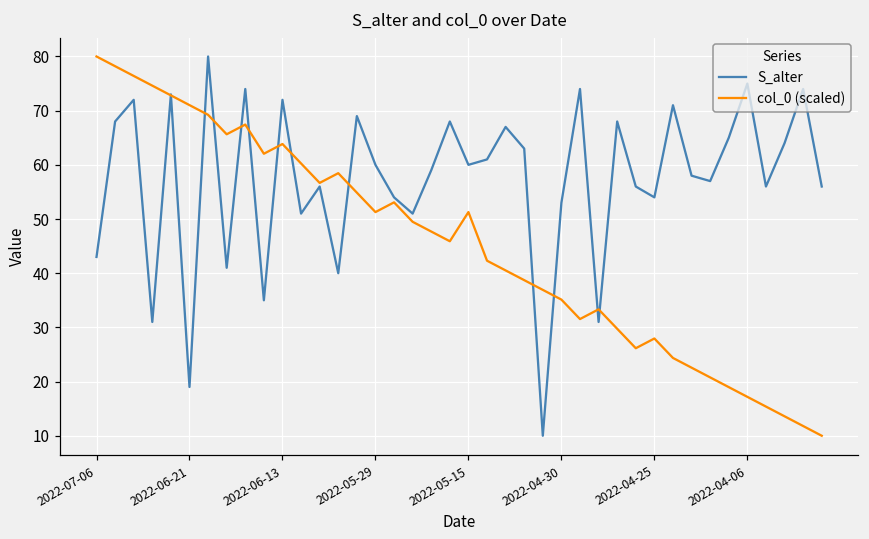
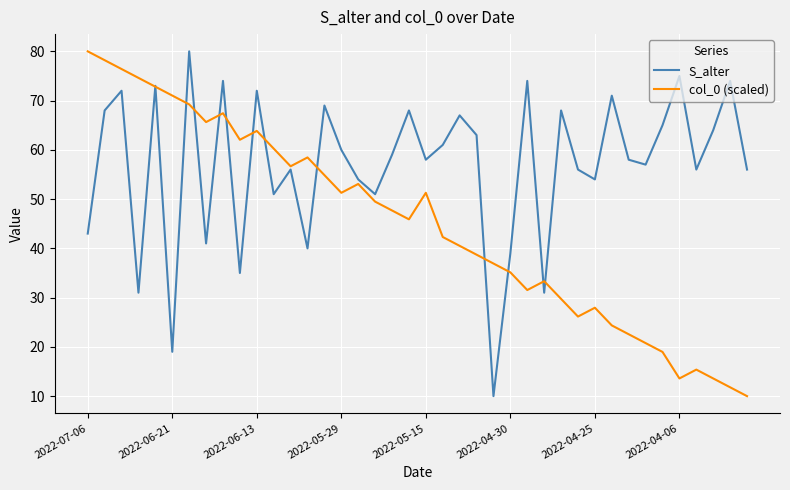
S_alter, 2022-05-15: 60 -> 58
S_alter, 2022-04-30: 53 -> 39
col_0 (scaled), 2022-04-06: 17 -> 14
